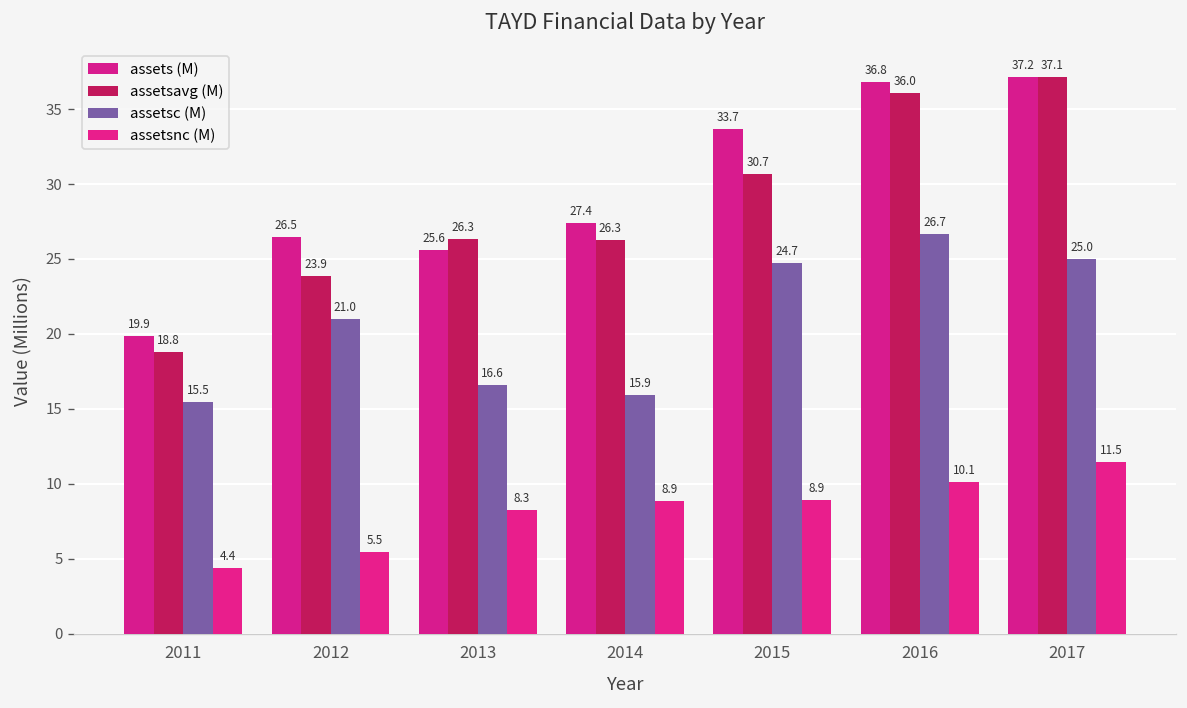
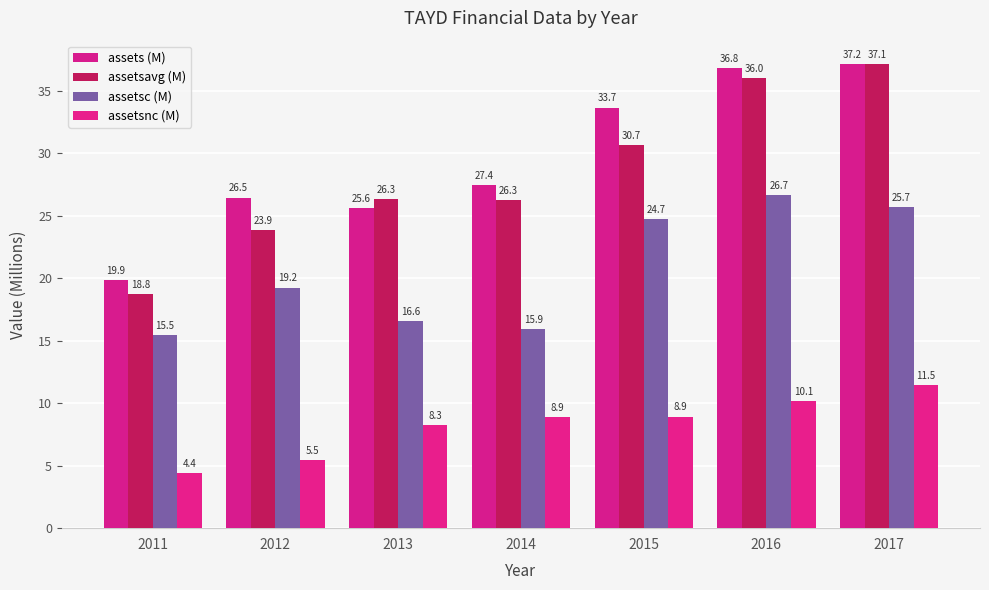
assetsc (M), 2012: 21.0 -> 19.2
assetsc (M), 2017: 25.0 -> 25.7
